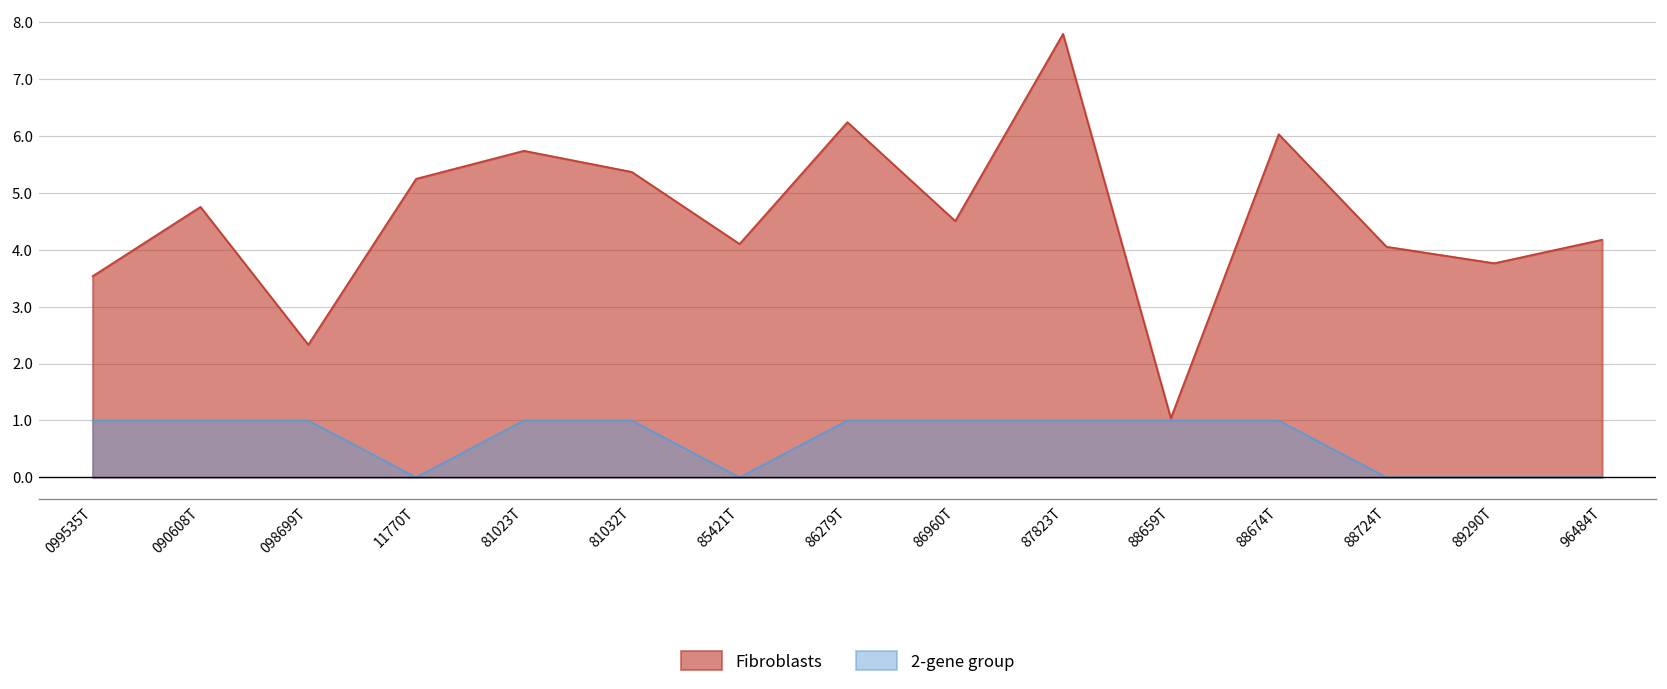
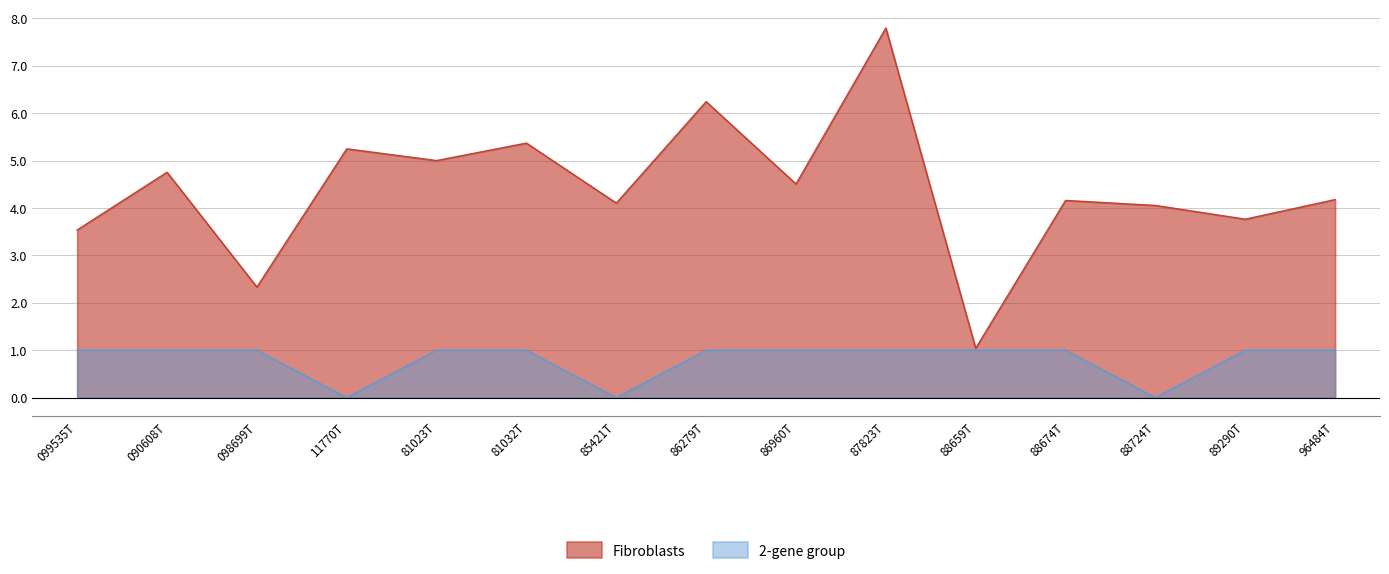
Fibroblasts, 81023T: 5.7 -> 5.0
Fibroblasts, 88674T: 6.0 -> 4.2
2-gene group, 89290T: 0 -> 1
2-gene group, 96484T: 0 -> 1
